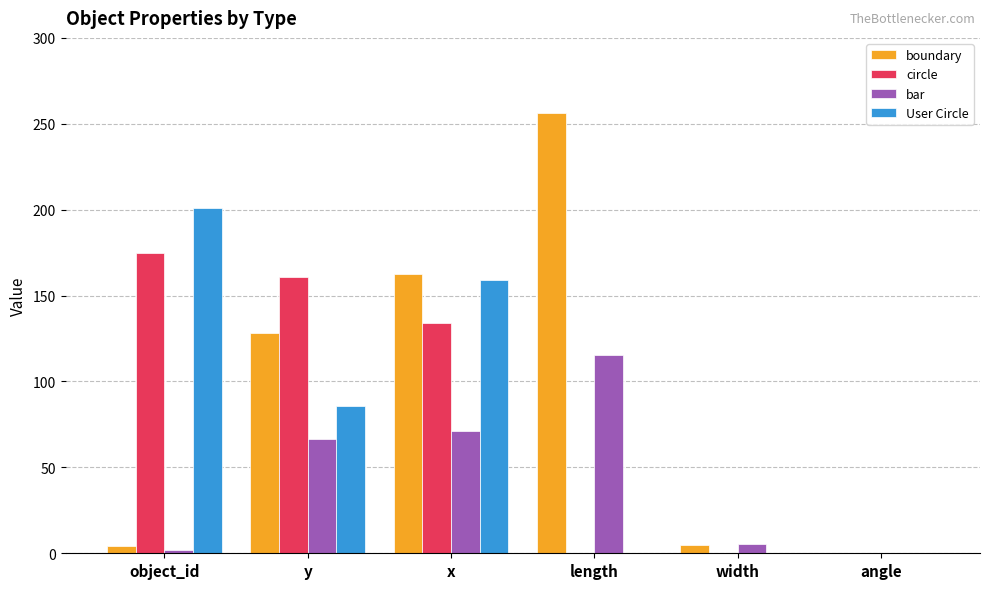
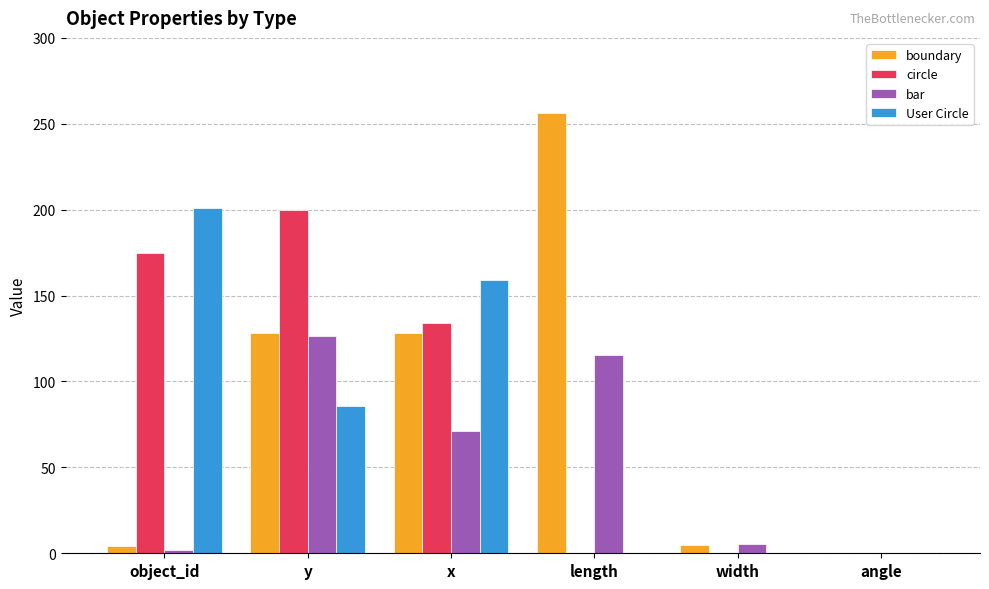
circle, y: 161 -> 200
bar, y: 67 -> 126
boundary, x: 163 -> 128
